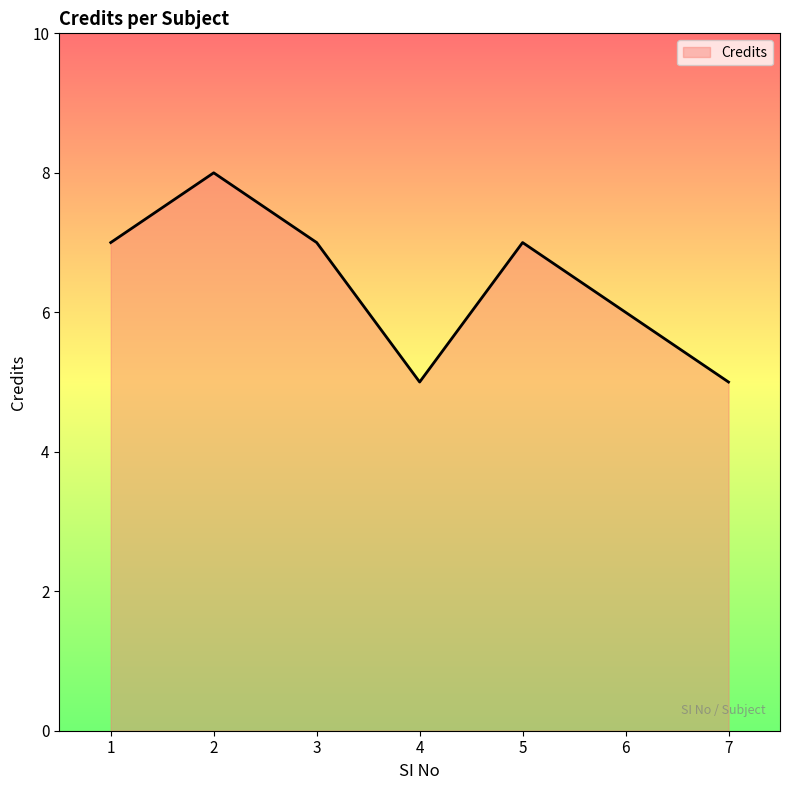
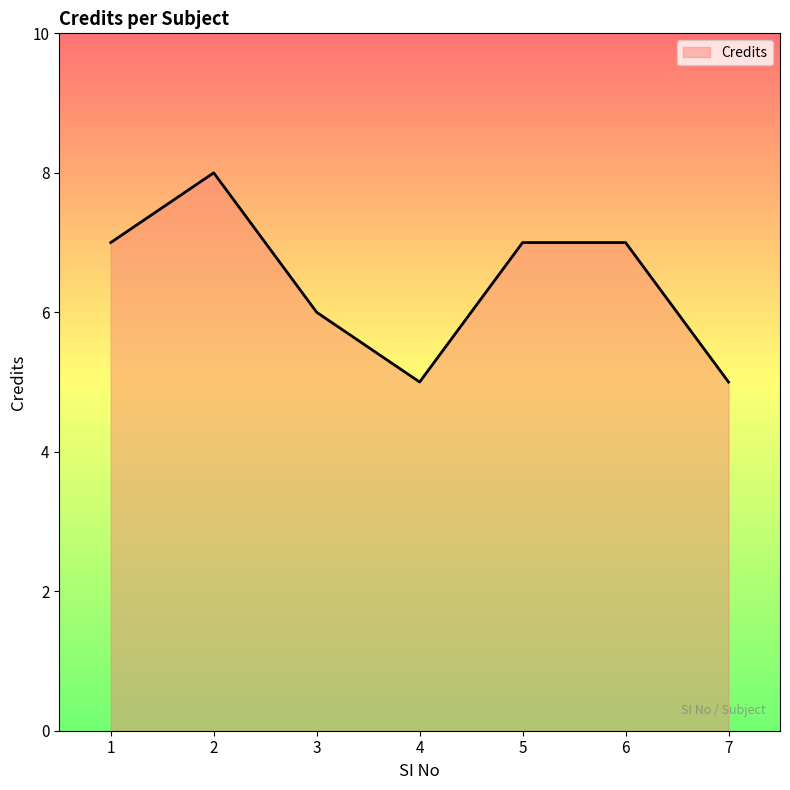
3: 7 -> 6
6: 6 -> 7
